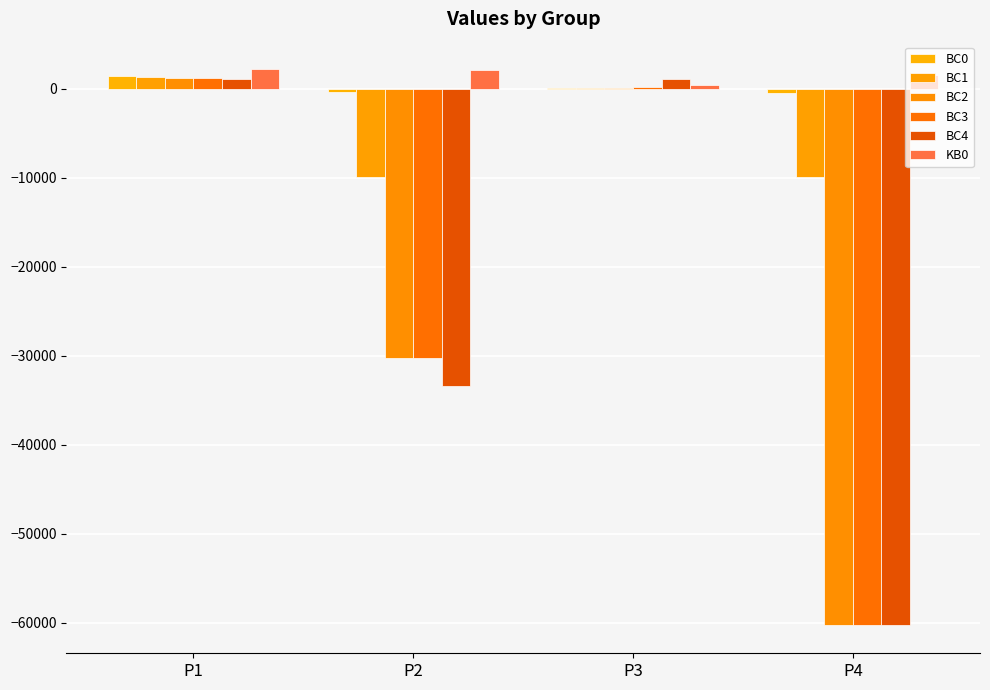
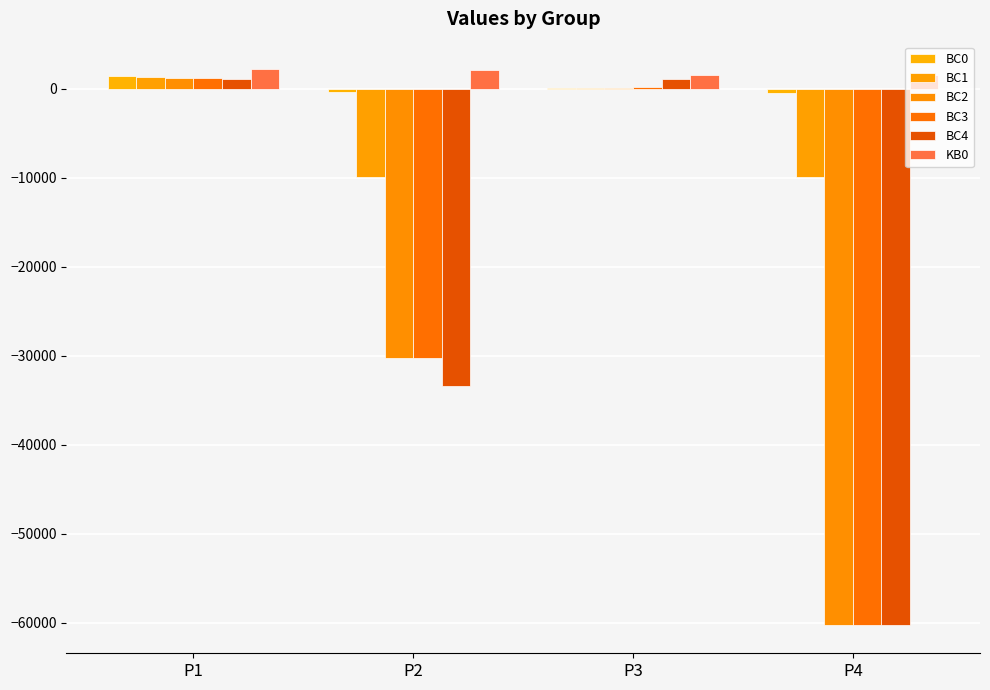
KB0, P3: 0 -> 2000
